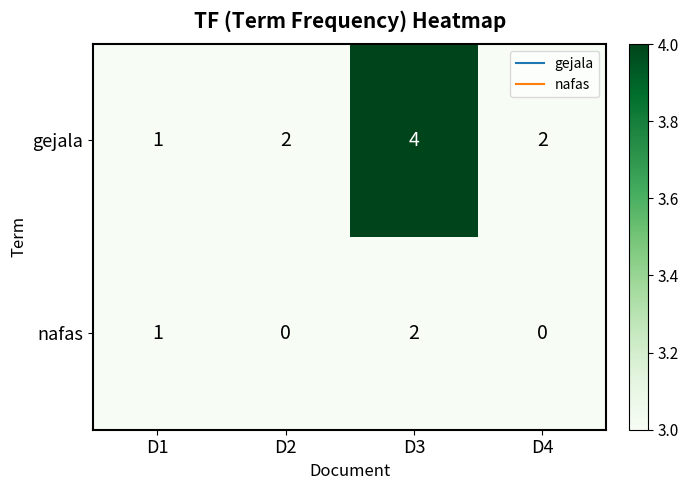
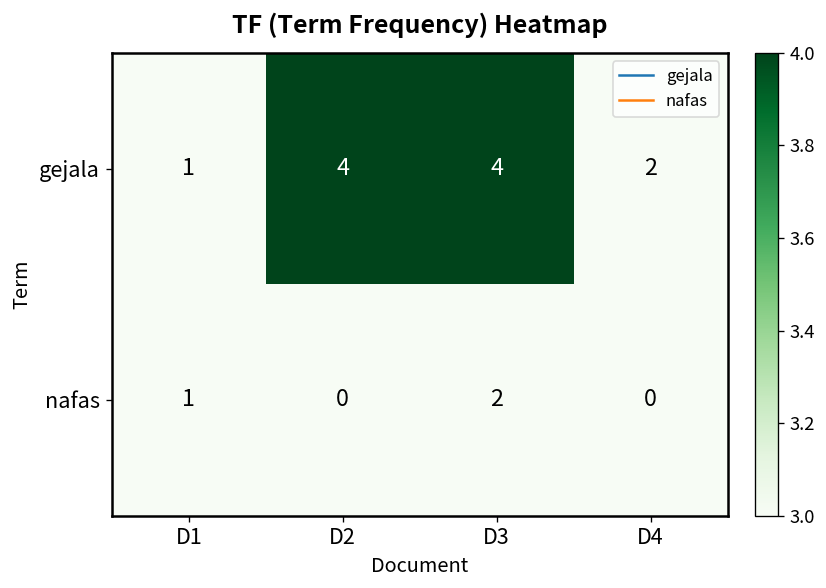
gejala, D2: 2 -> 4
